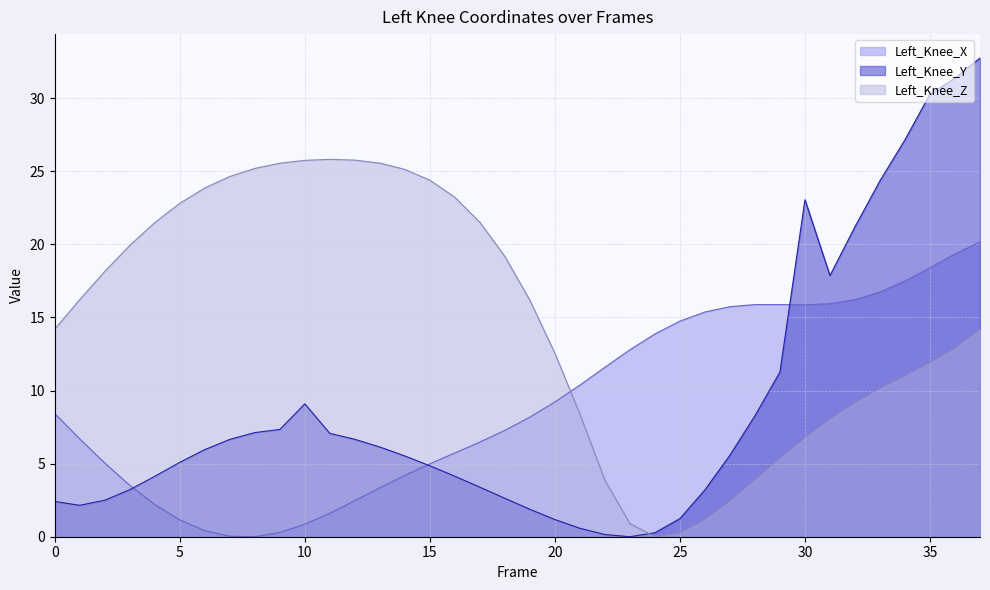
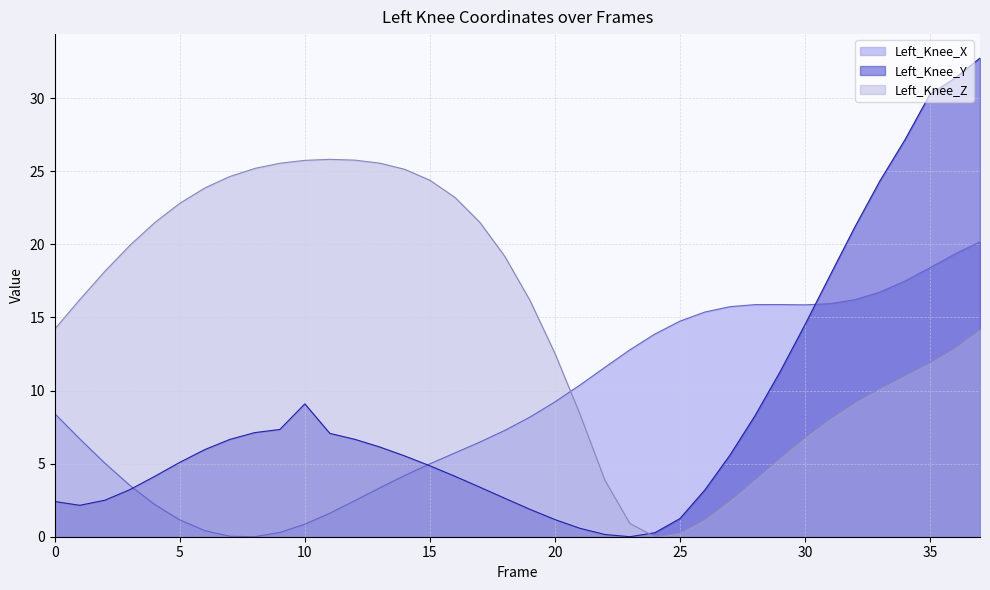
Left_Knee_Y, 30: 23.1 -> 14.5
